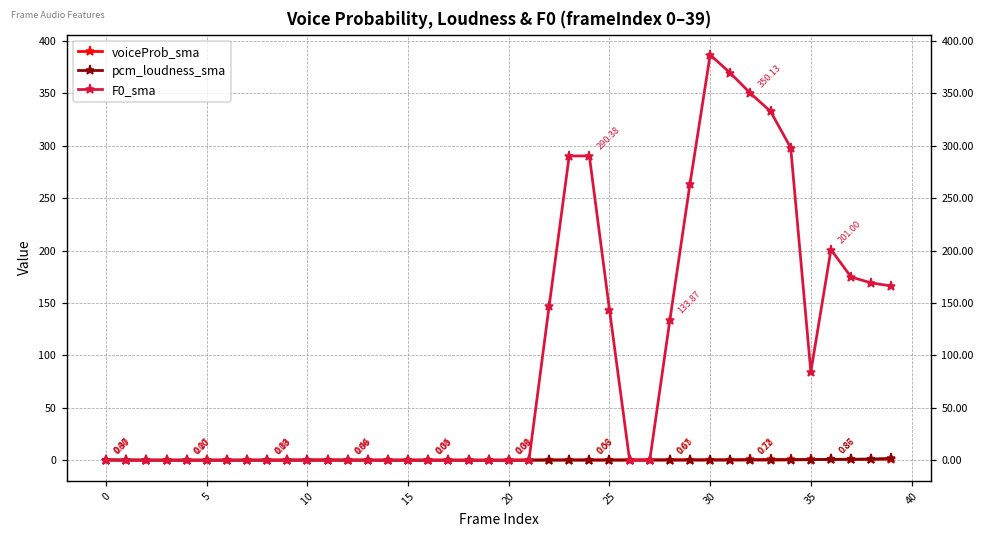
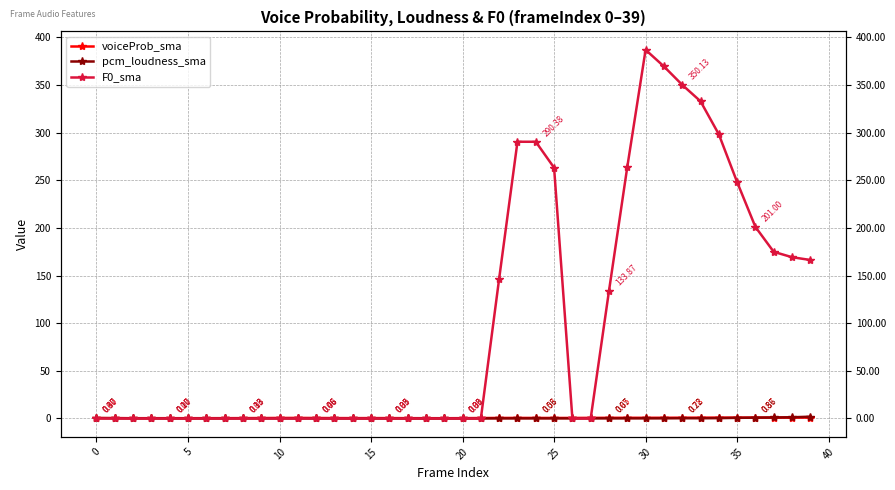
F0_sma, 25: 140 -> 260
F0_sma, 35: 80 -> 250
